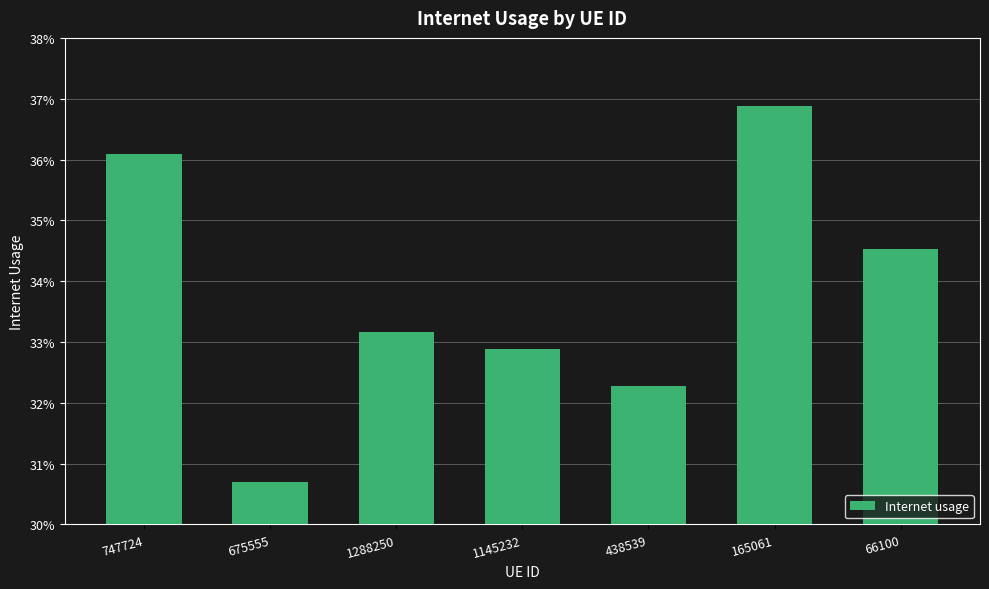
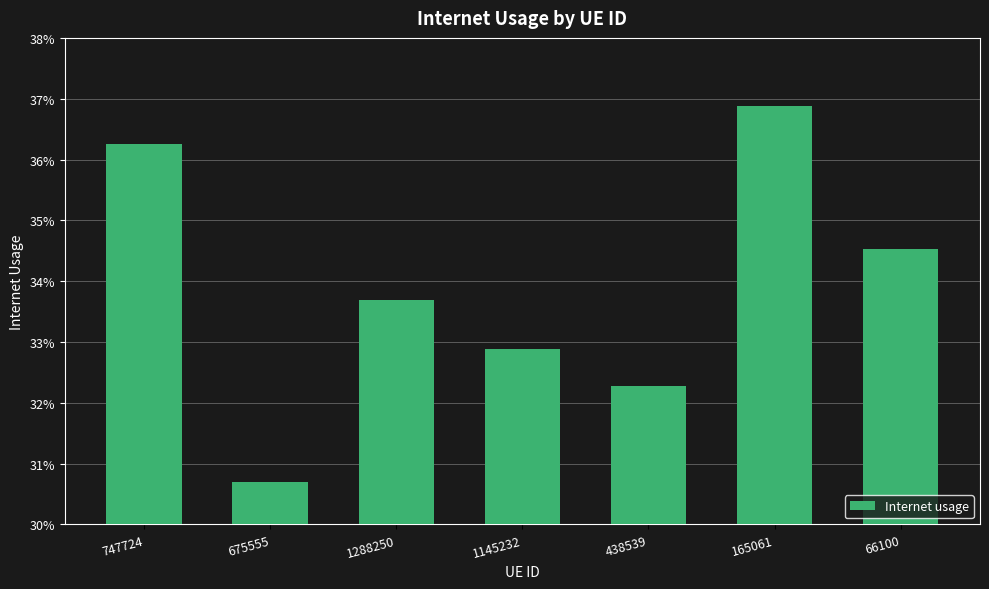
747724: 36.1% -> 36.3%
1288250: 33.2% -> 33.7%
